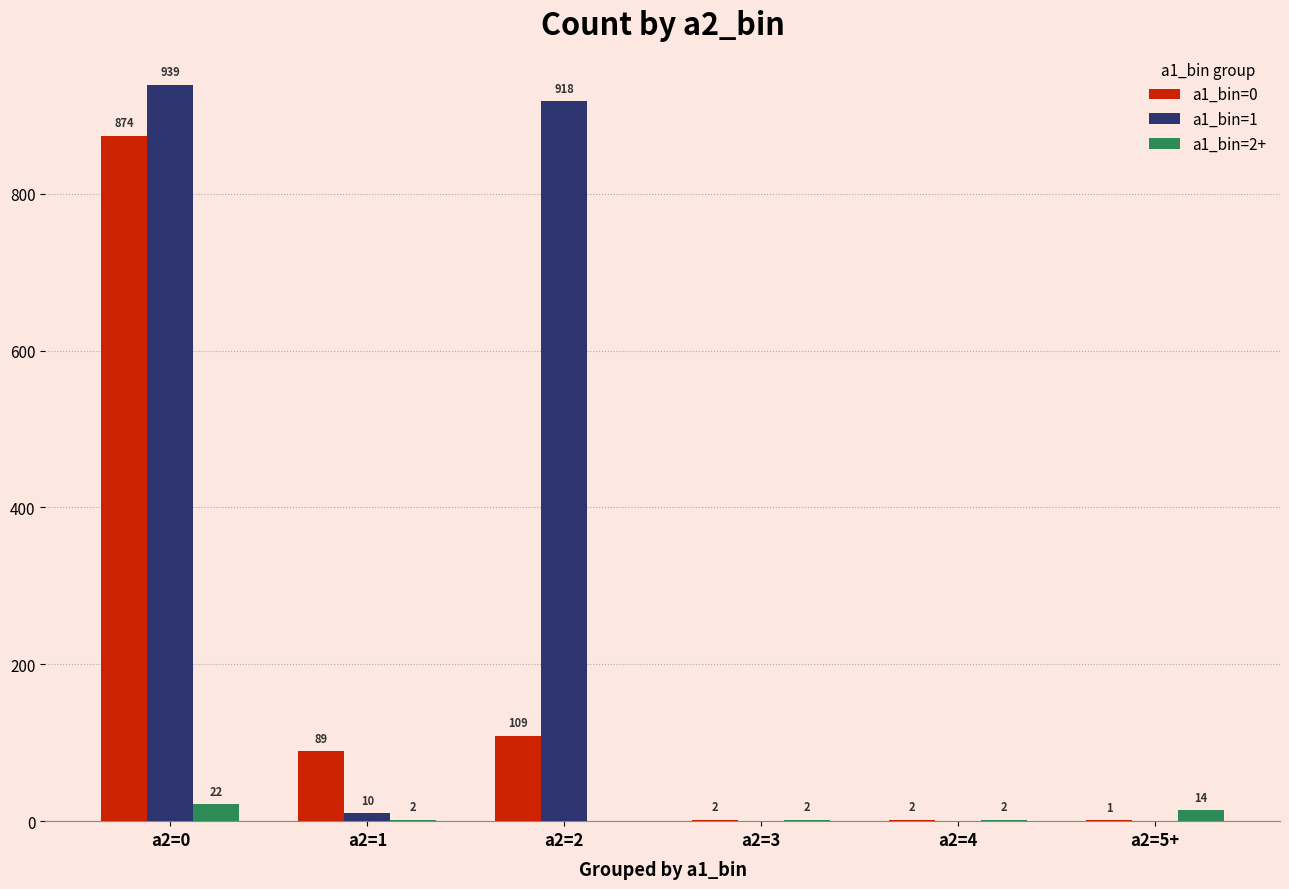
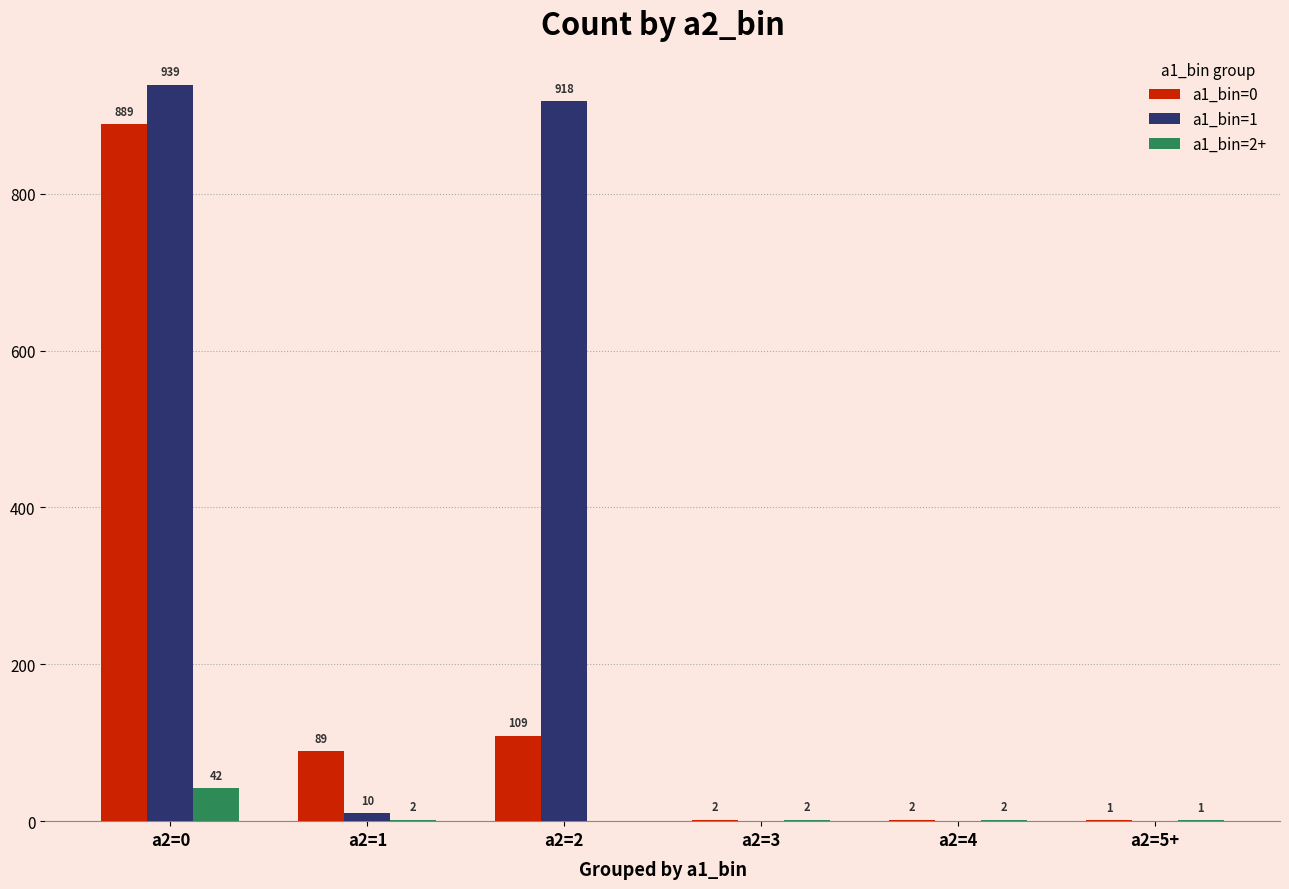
a1_bin=0, a2=0: 874 -> 889
a1_bin=2+, a2=0: 22 -> 42
a1_bin=2+, a2=5+: 14 -> 1
